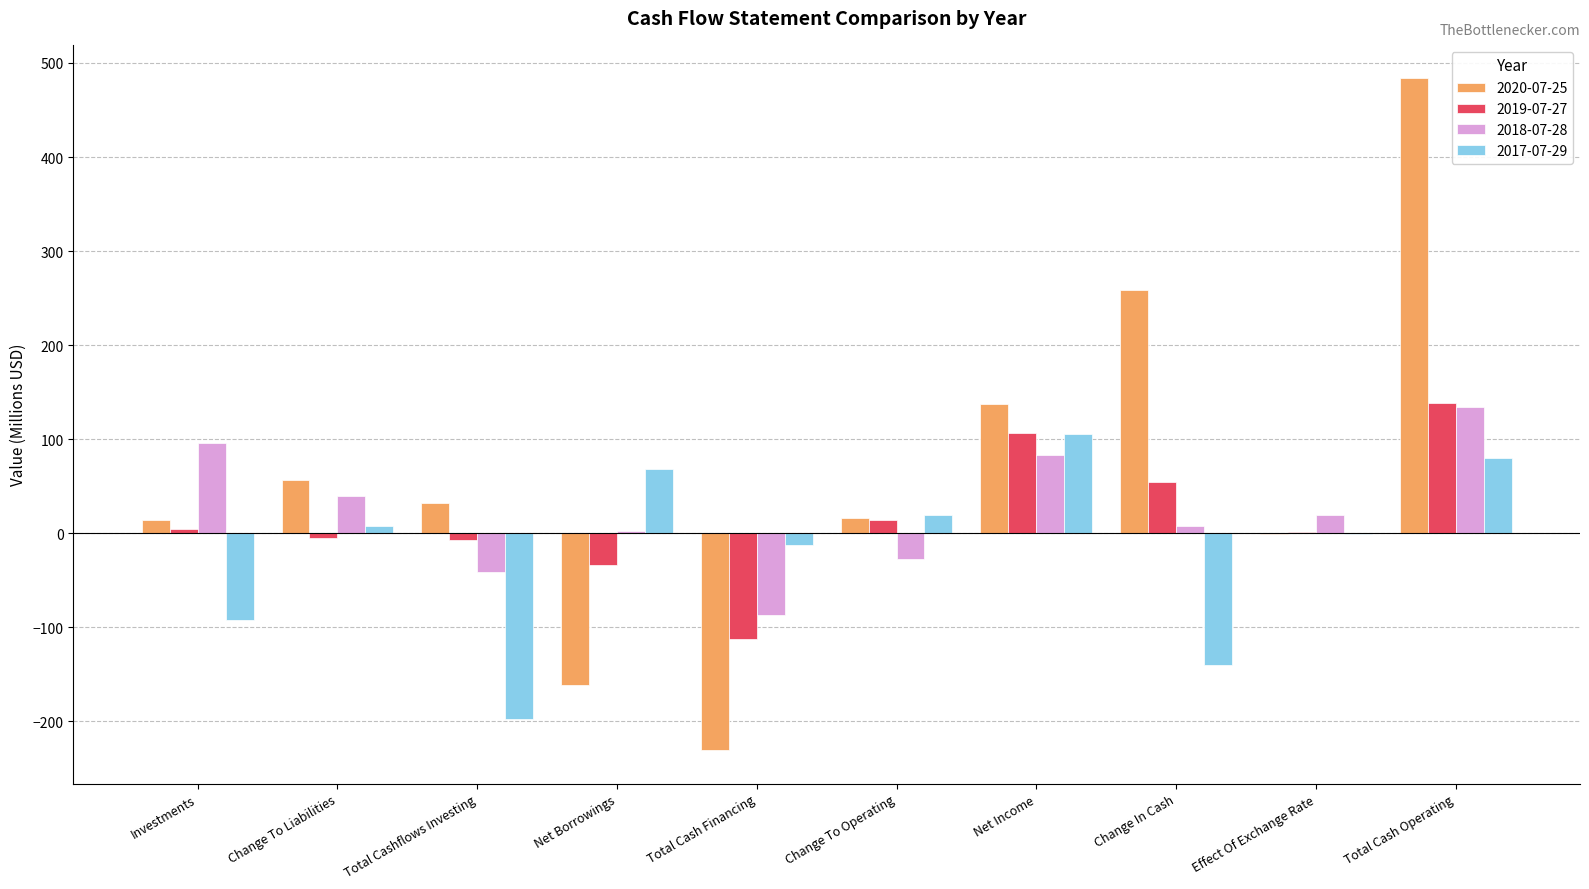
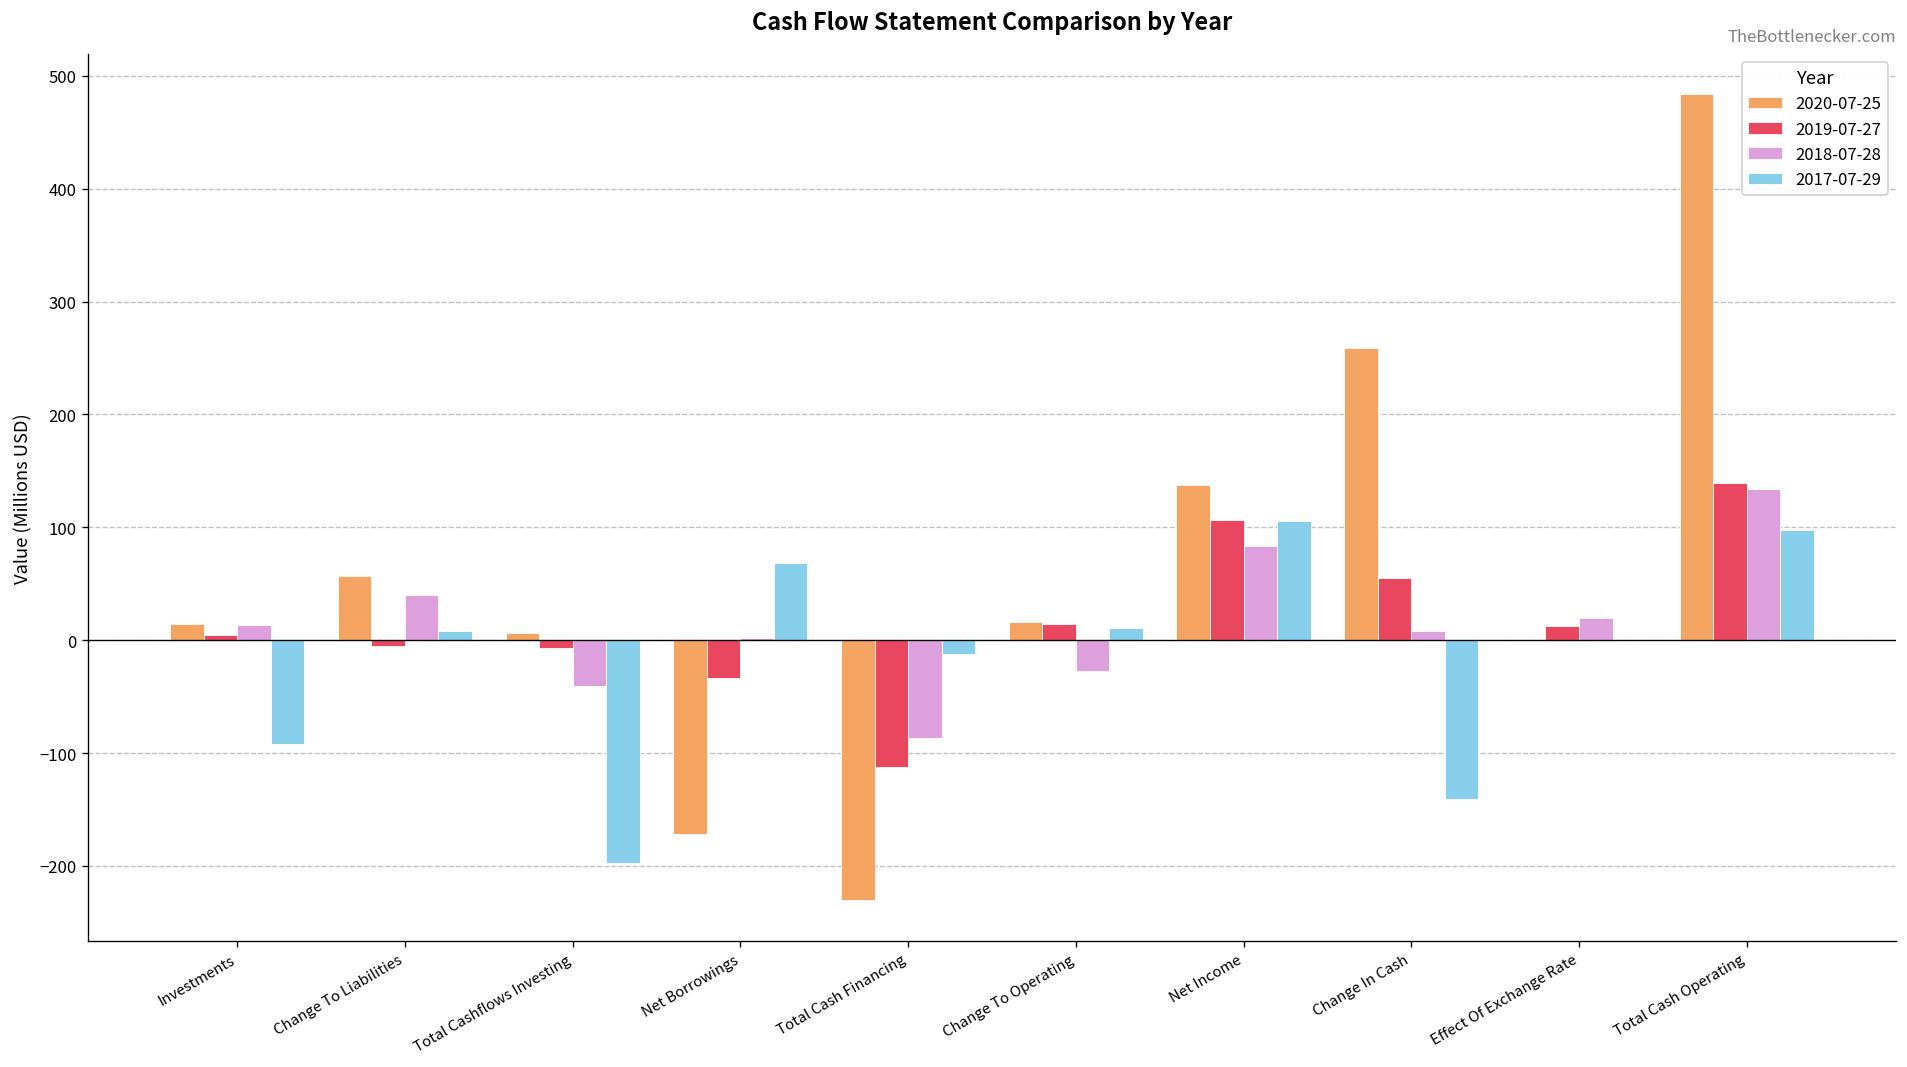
2018-07-28, Investments: 100 -> 10
2020-07-25, Total Cashflows Investing: 30 -> 10
2020-07-25, Net Borrowings: -160 -> -170
2017-07-29, Change To Operating: 20 -> 10
2019-07-27, Effect Of Exchange Rate: 0 -> 10
2017-07-29, Total Cash Operating: 80 -> 100
